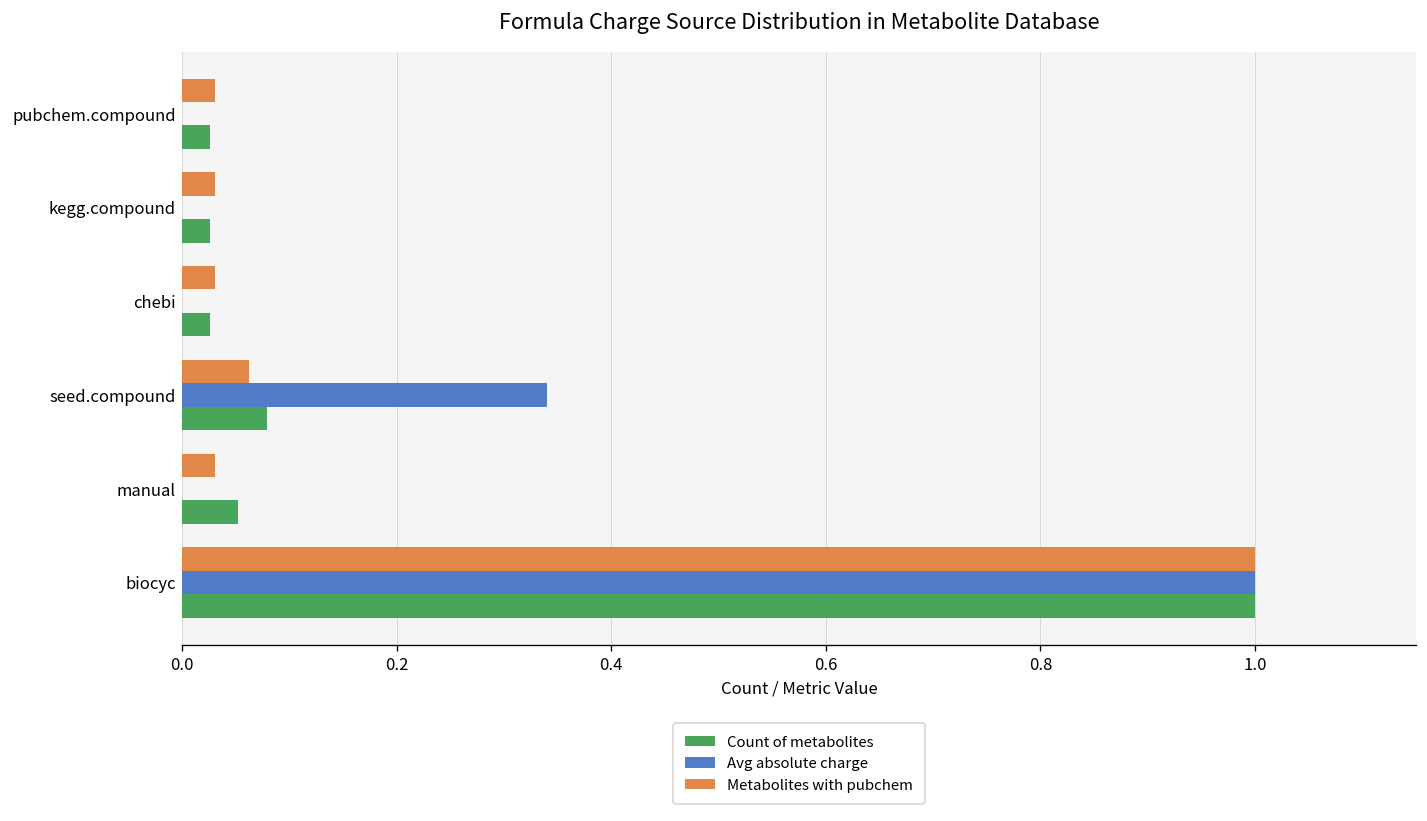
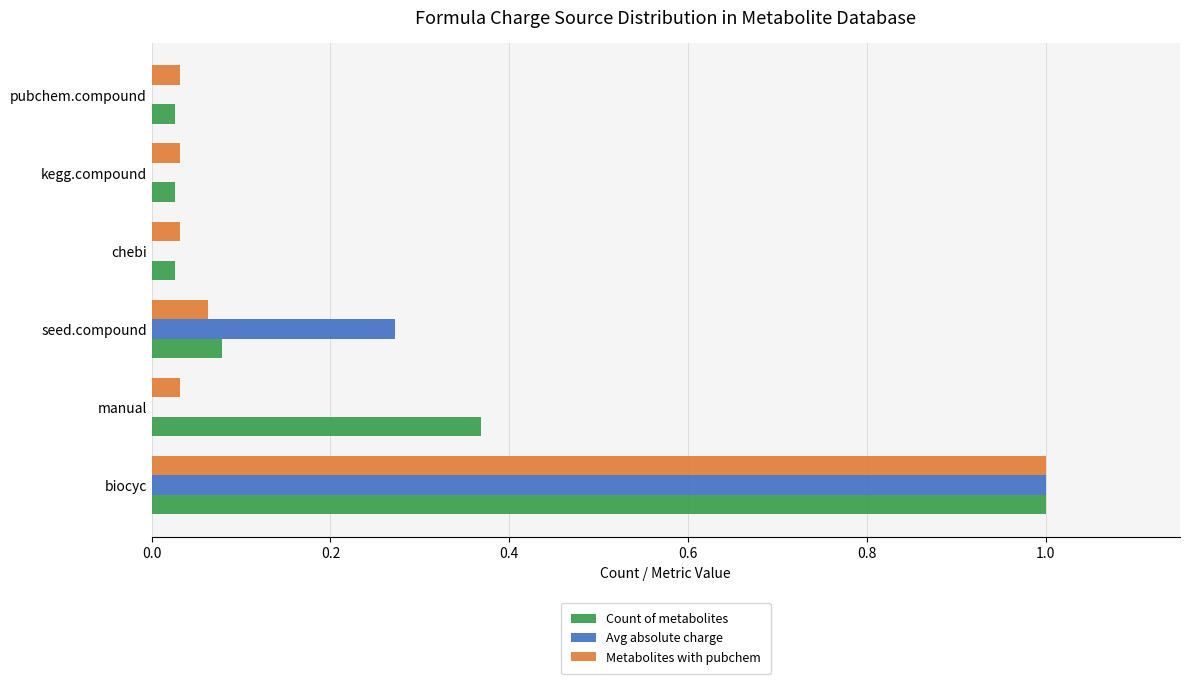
Avg absolute charge, seed.compound: 0.34 -> 0.27
Count of metabolites, manual: 0.05 -> 0.37
